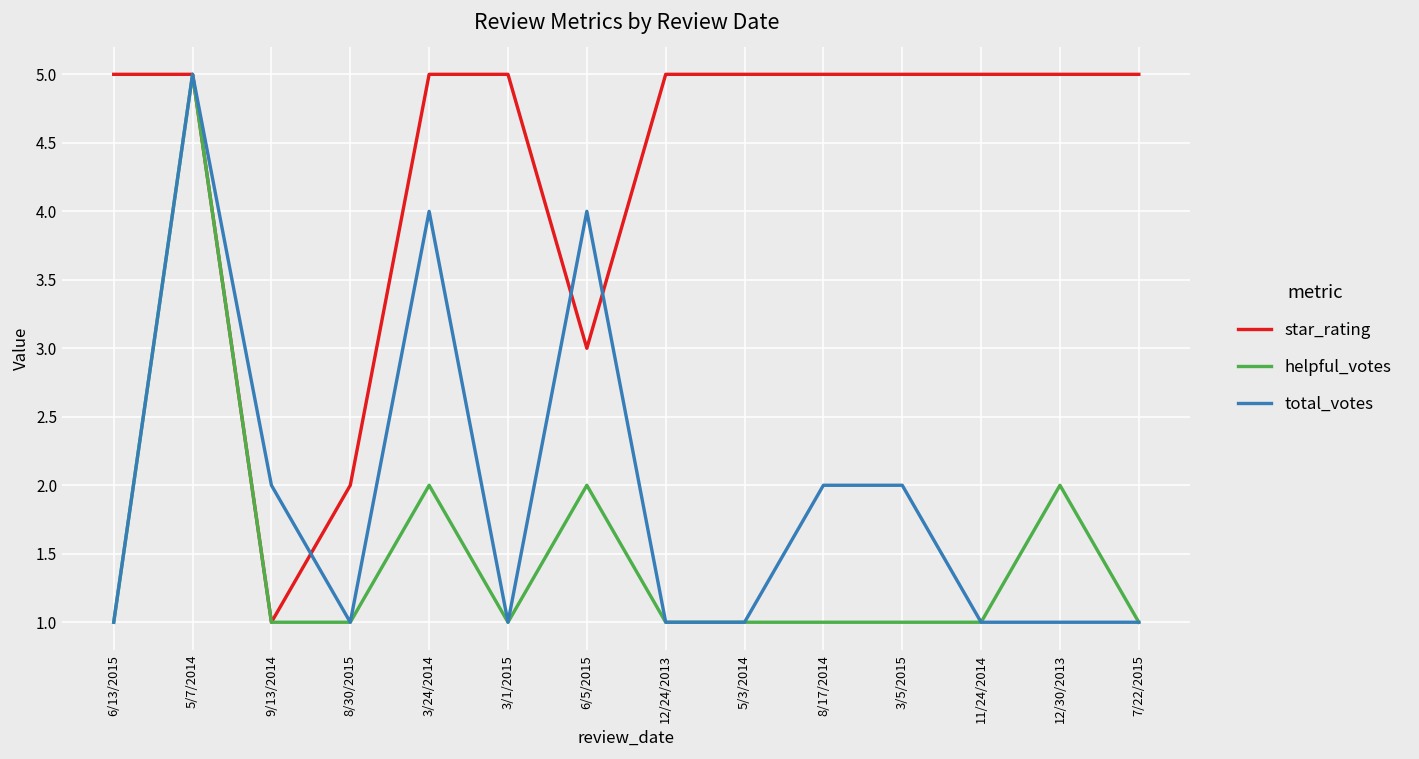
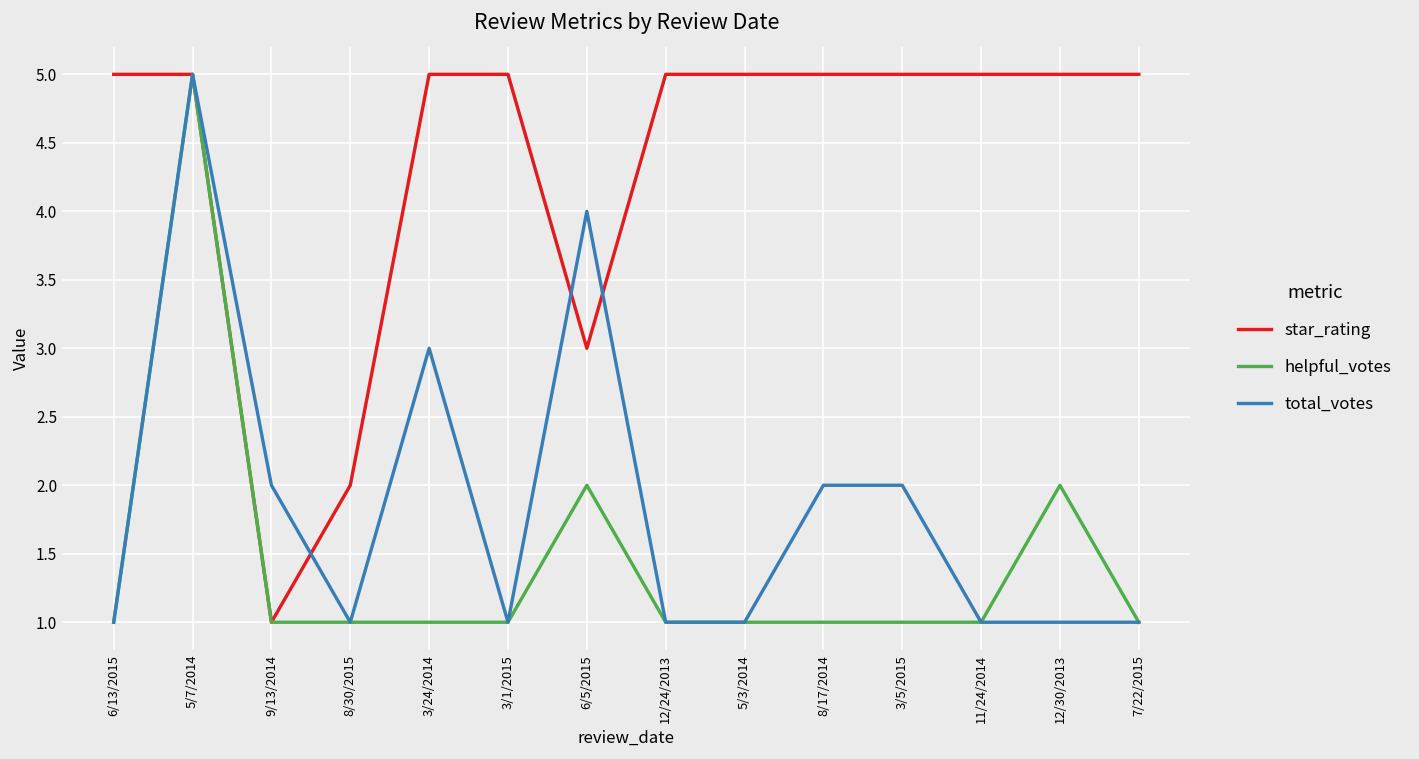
helpful_votes, 3/24/2014: 2 -> 1
total_votes, 3/24/2014: 4 -> 3
